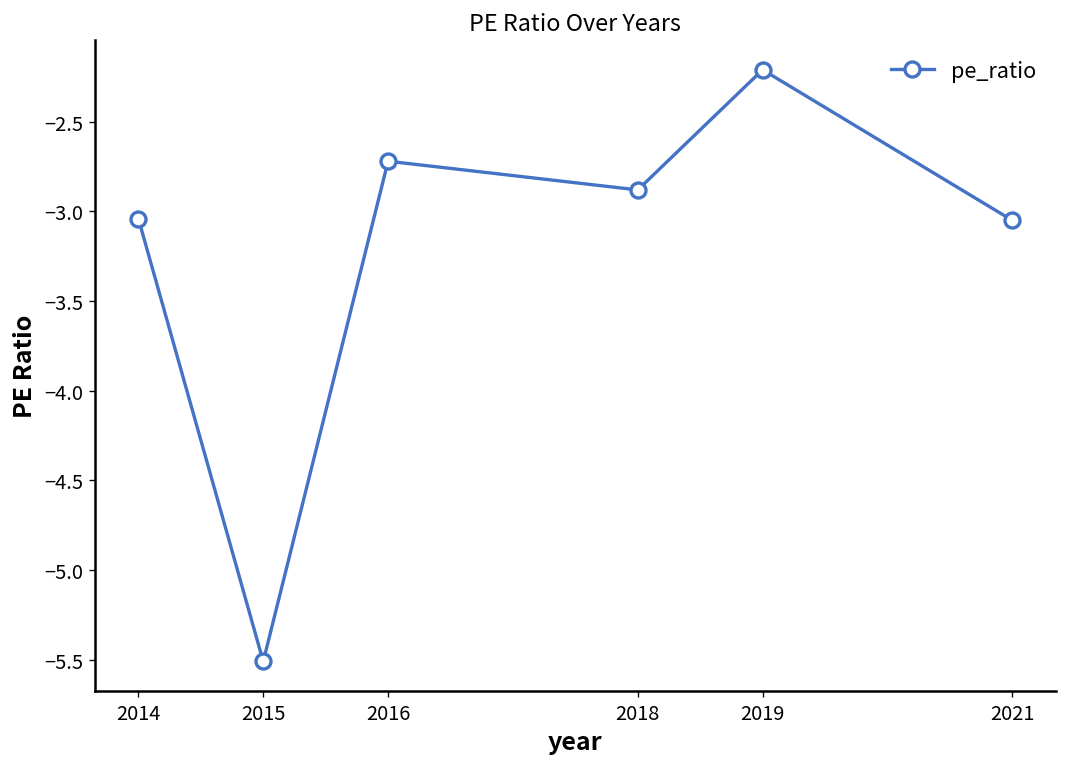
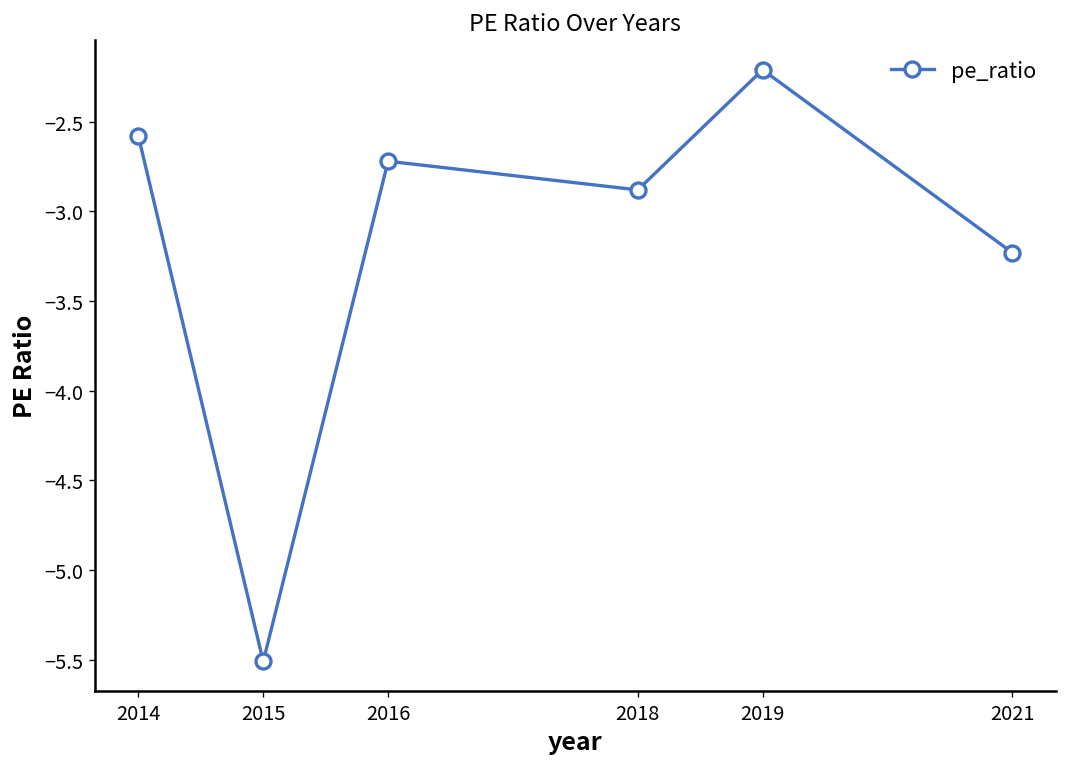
2014: -3.04 -> -2.58
2021: -3.05 -> -3.23
